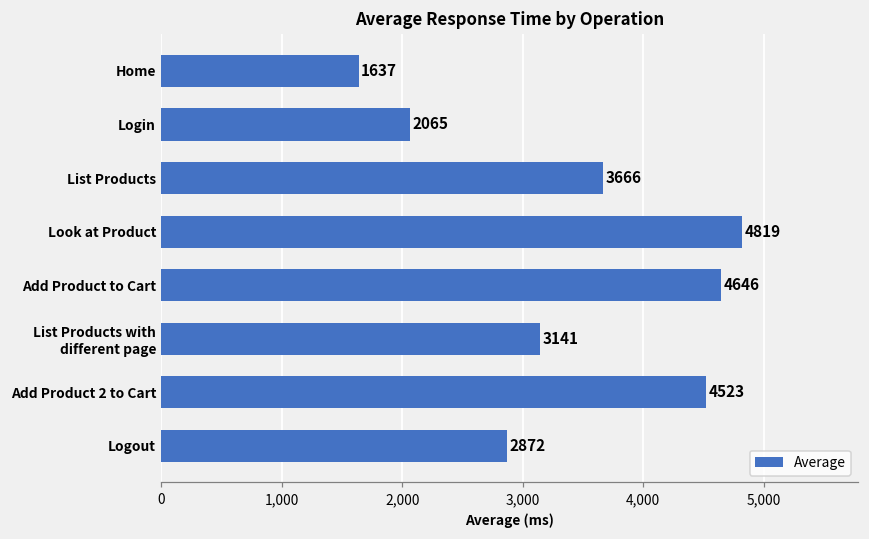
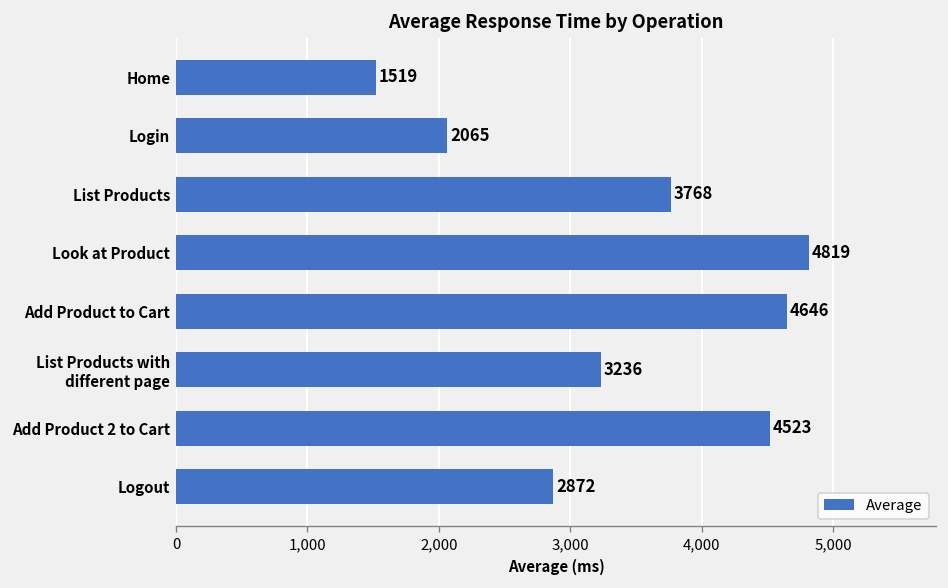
Home: 1637 -> 1519
List Products: 3666 -> 3768
List Products with different page: 3141 -> 3236
